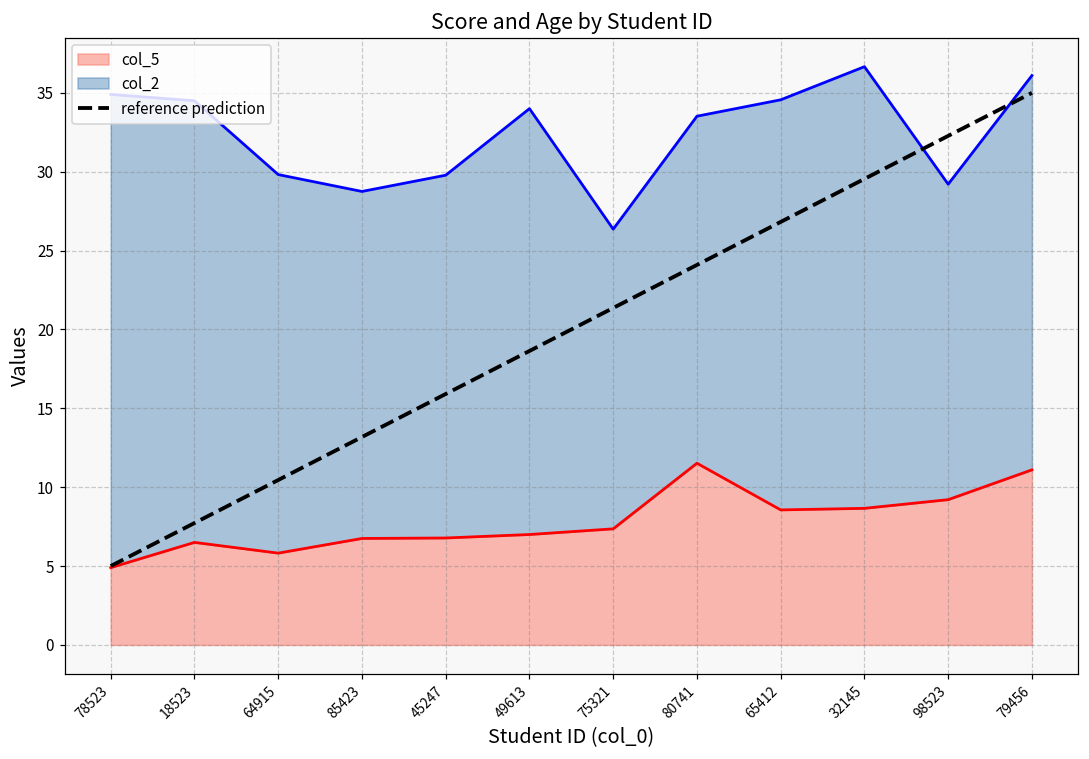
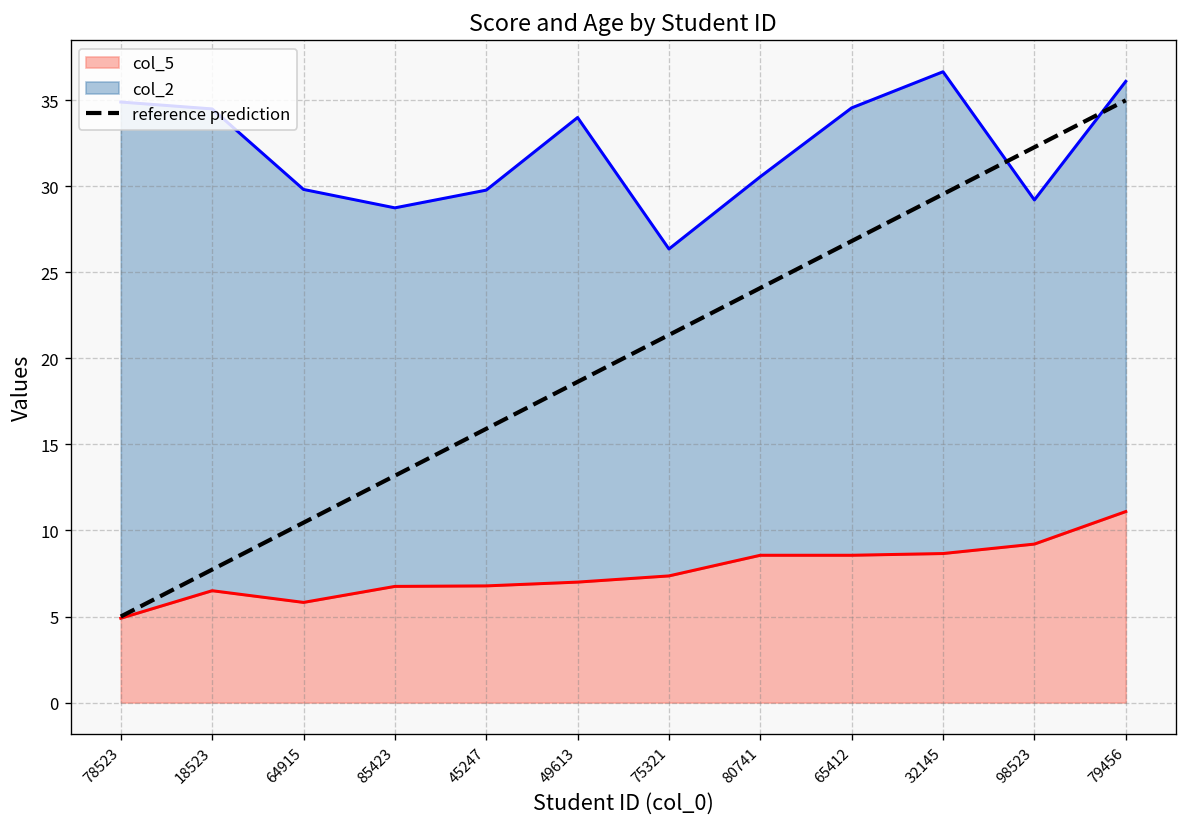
col_5, 80741: 11.5 -> 8.6
